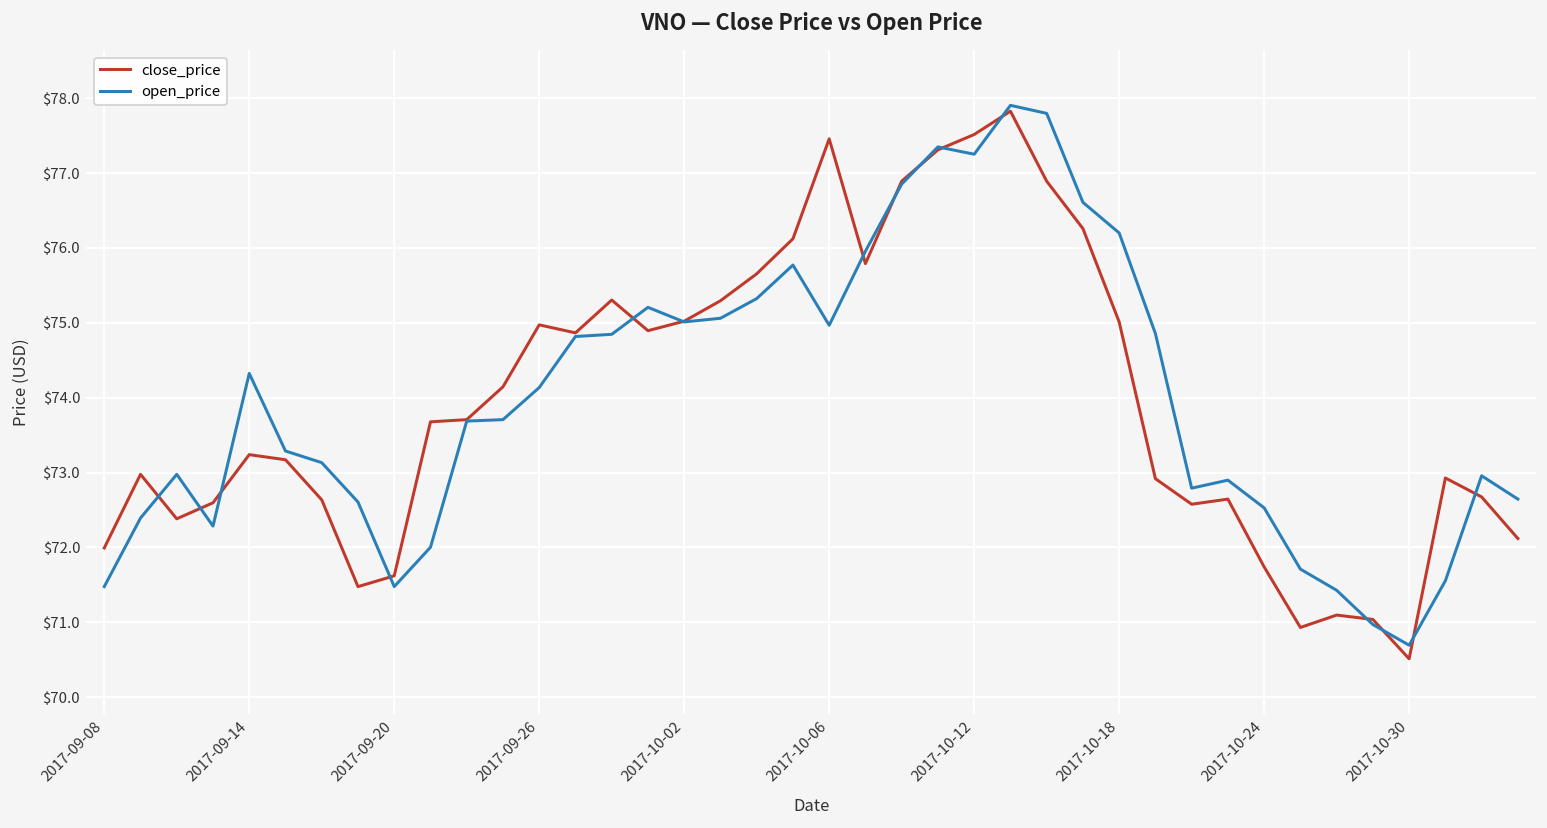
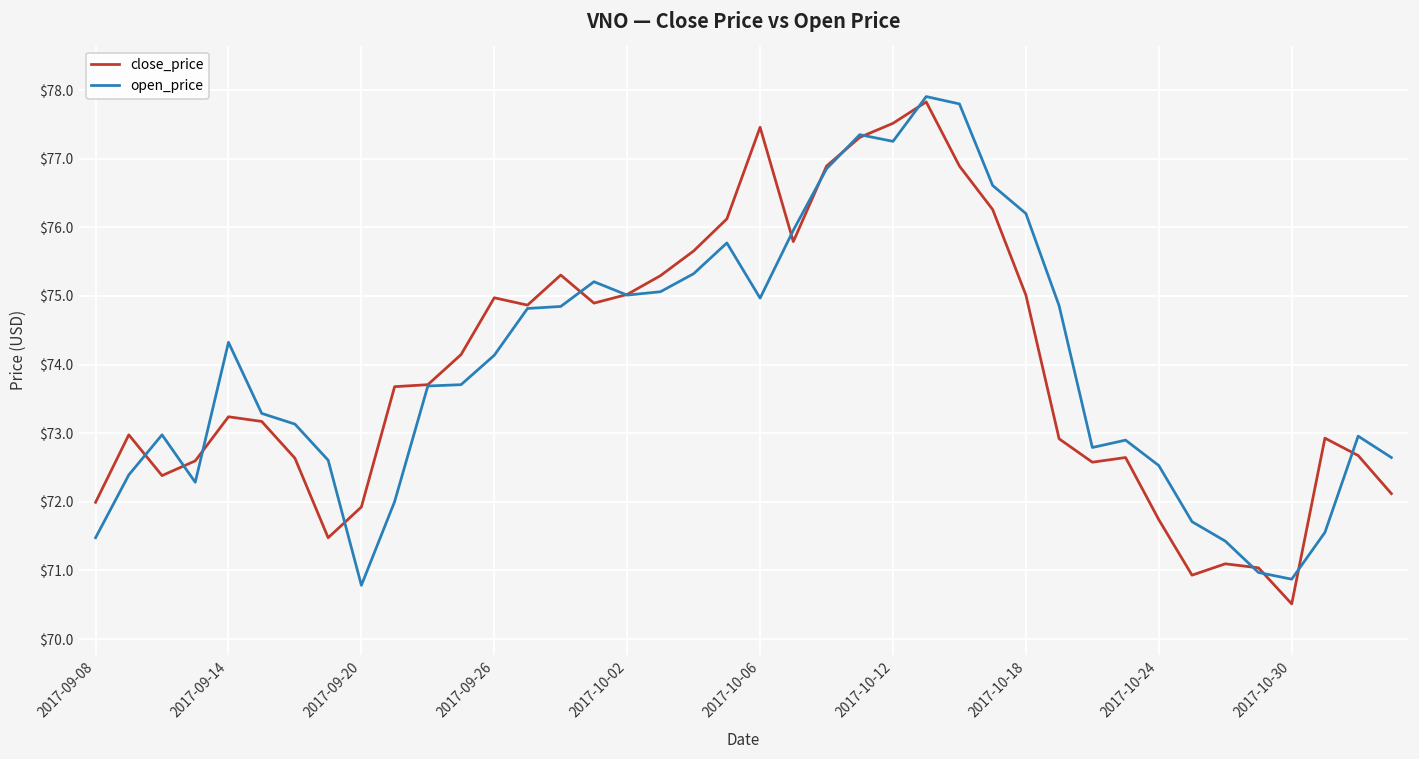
close_price, 2017-09-20: $71.6 -> $71.9
open_price, 2017-09-20: $71.5 -> $70.8
open_price, 2017-10-30: $70.7 -> $70.9
